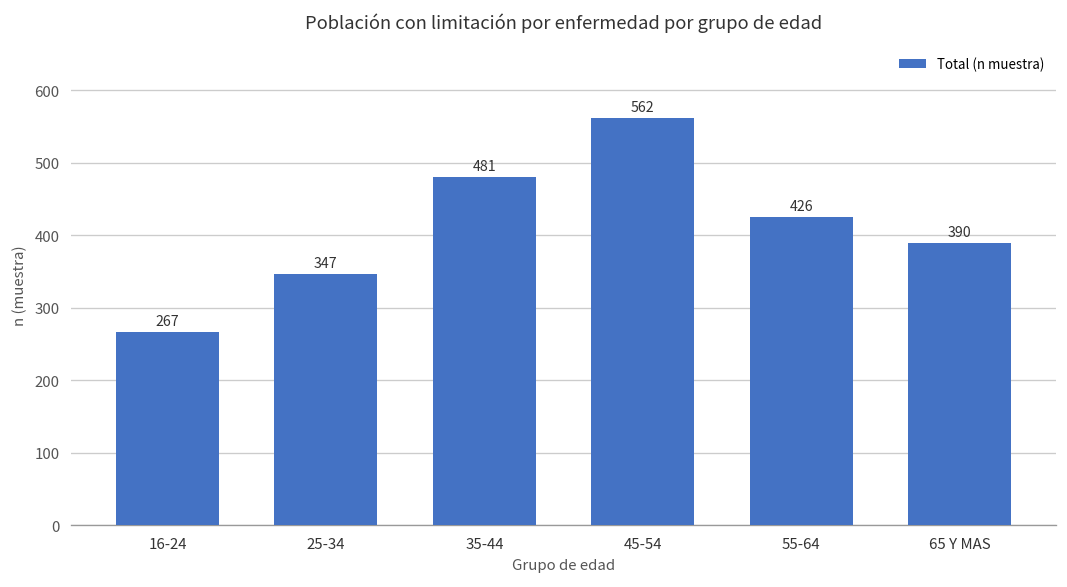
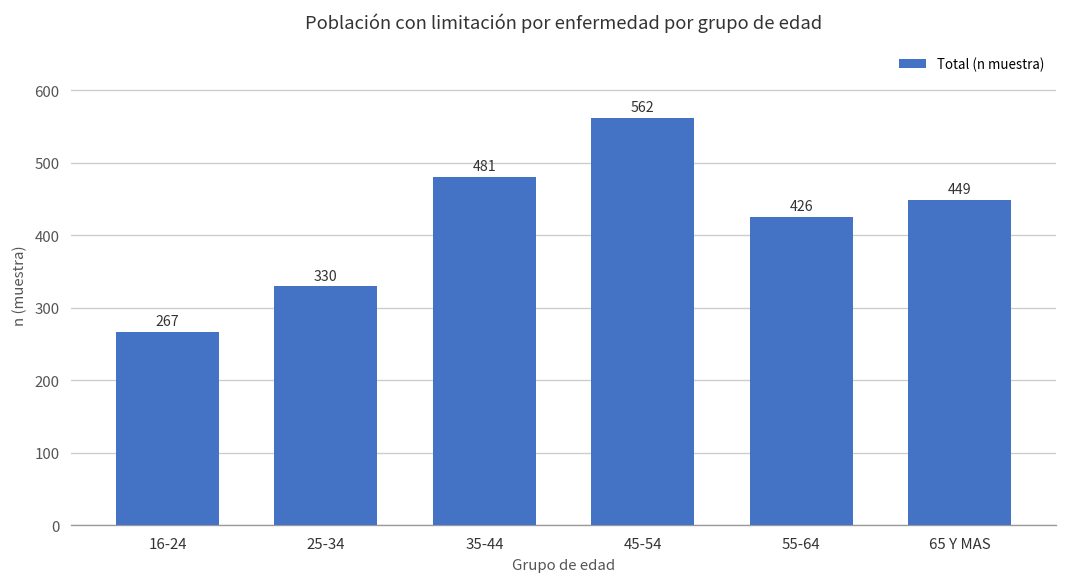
25-34: 347 -> 330
65 Y MAS: 390 -> 449
